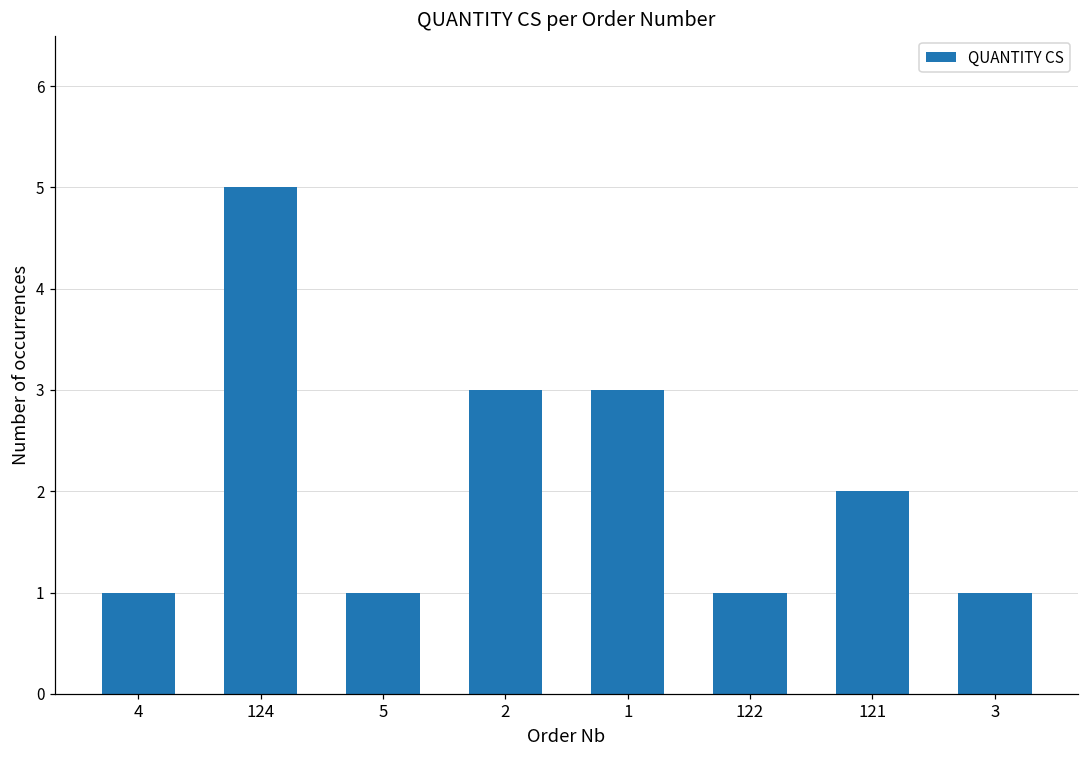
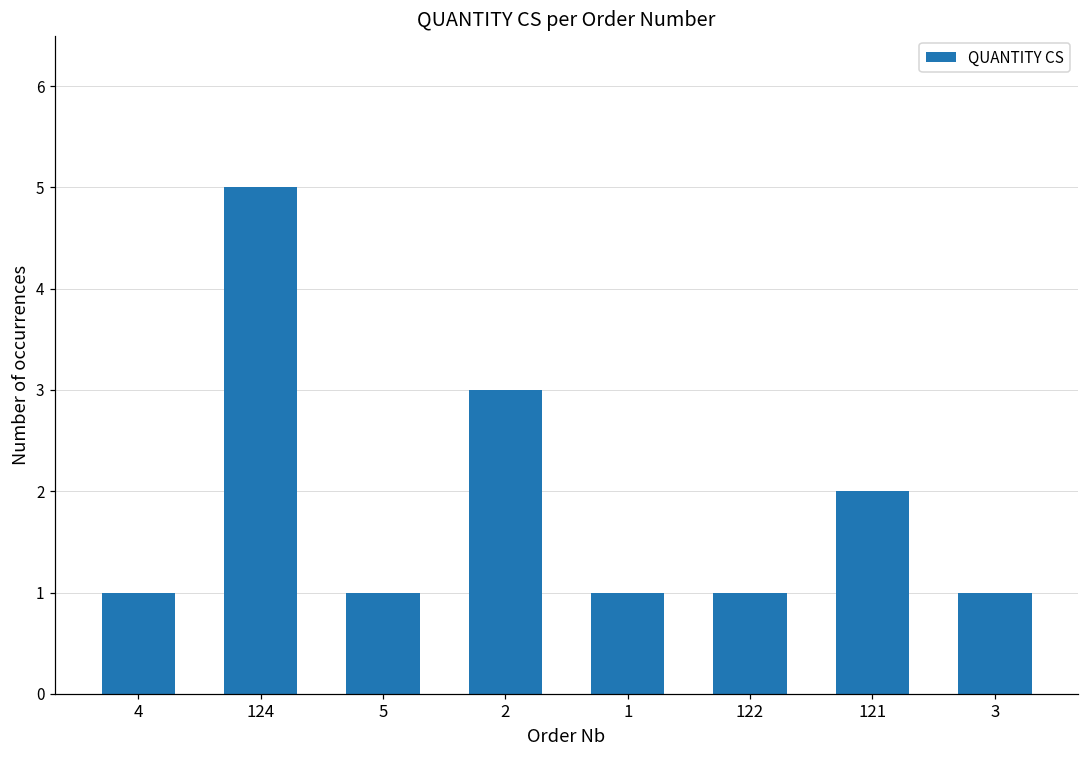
1: 3 -> 1
